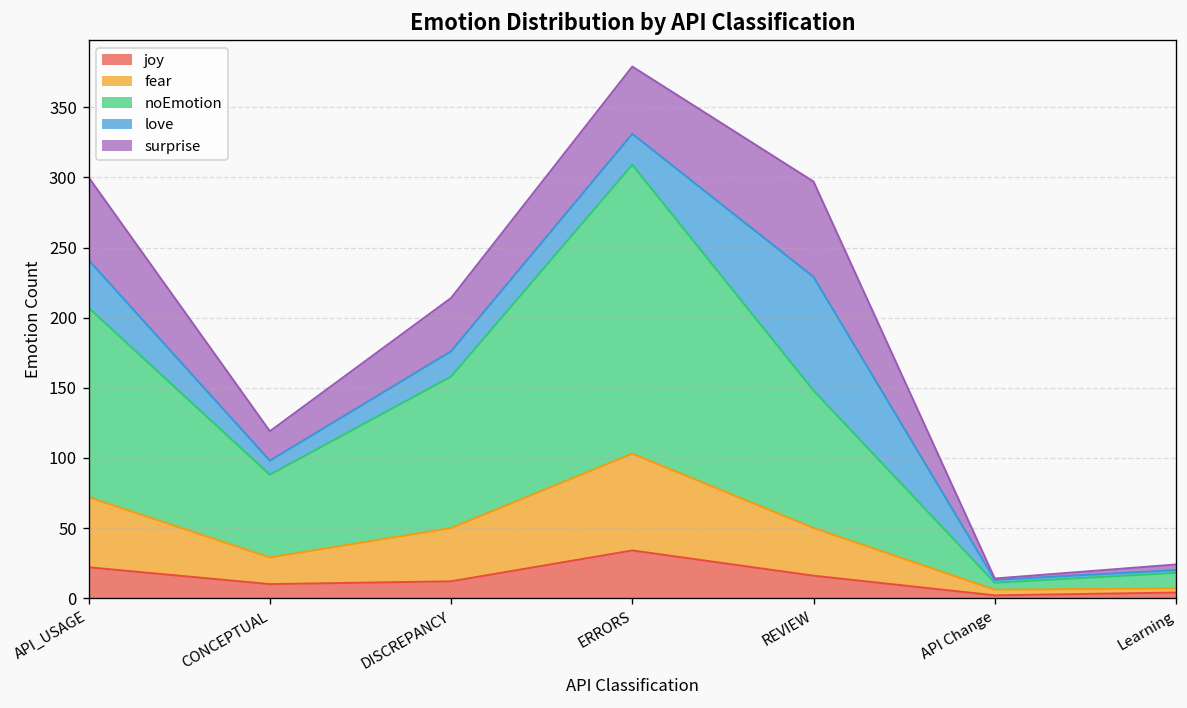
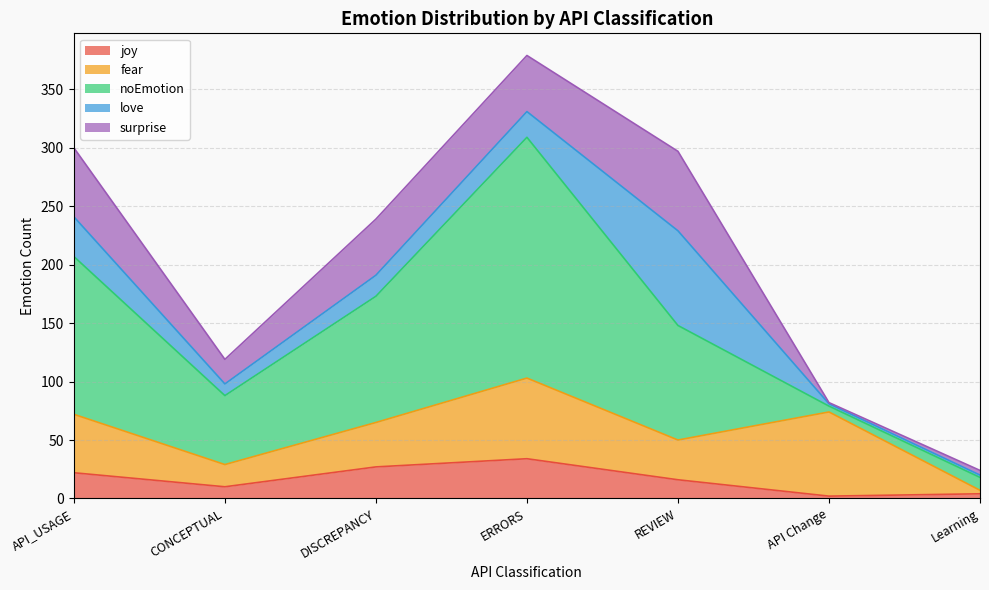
joy, DISCREPANCY: 12 -> 27
surprise, DISCREPANCY: 38 -> 48
fear, API Change: 4 -> 72
